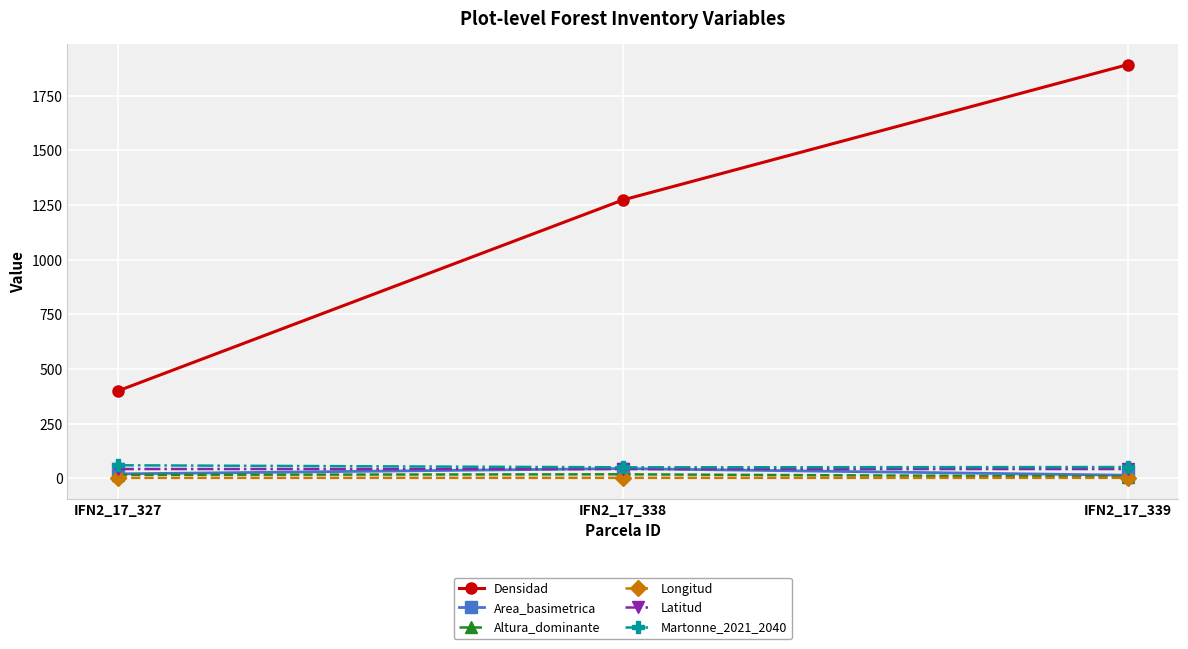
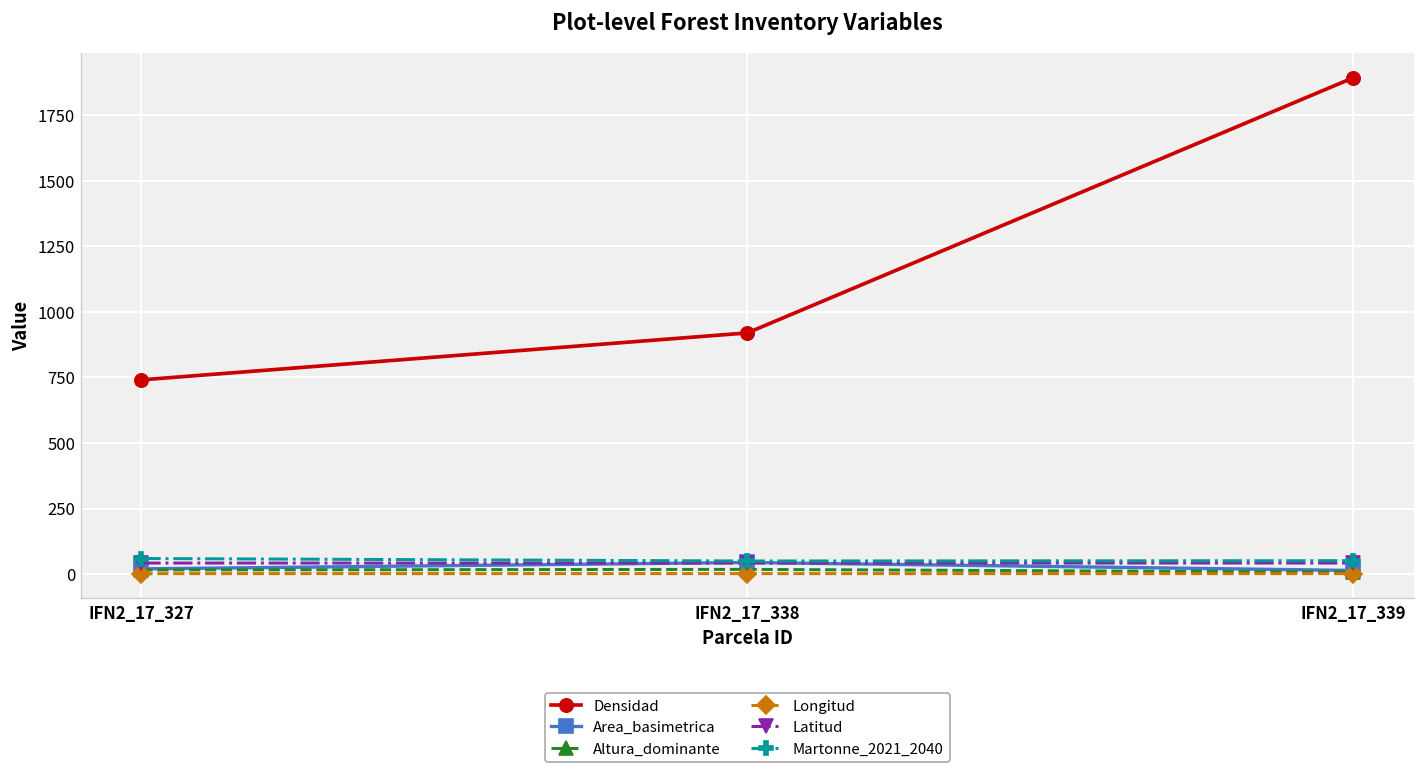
Densidad, IFN2_17_327: 400 -> 740
Densidad, IFN2_17_338: 1270 -> 920
